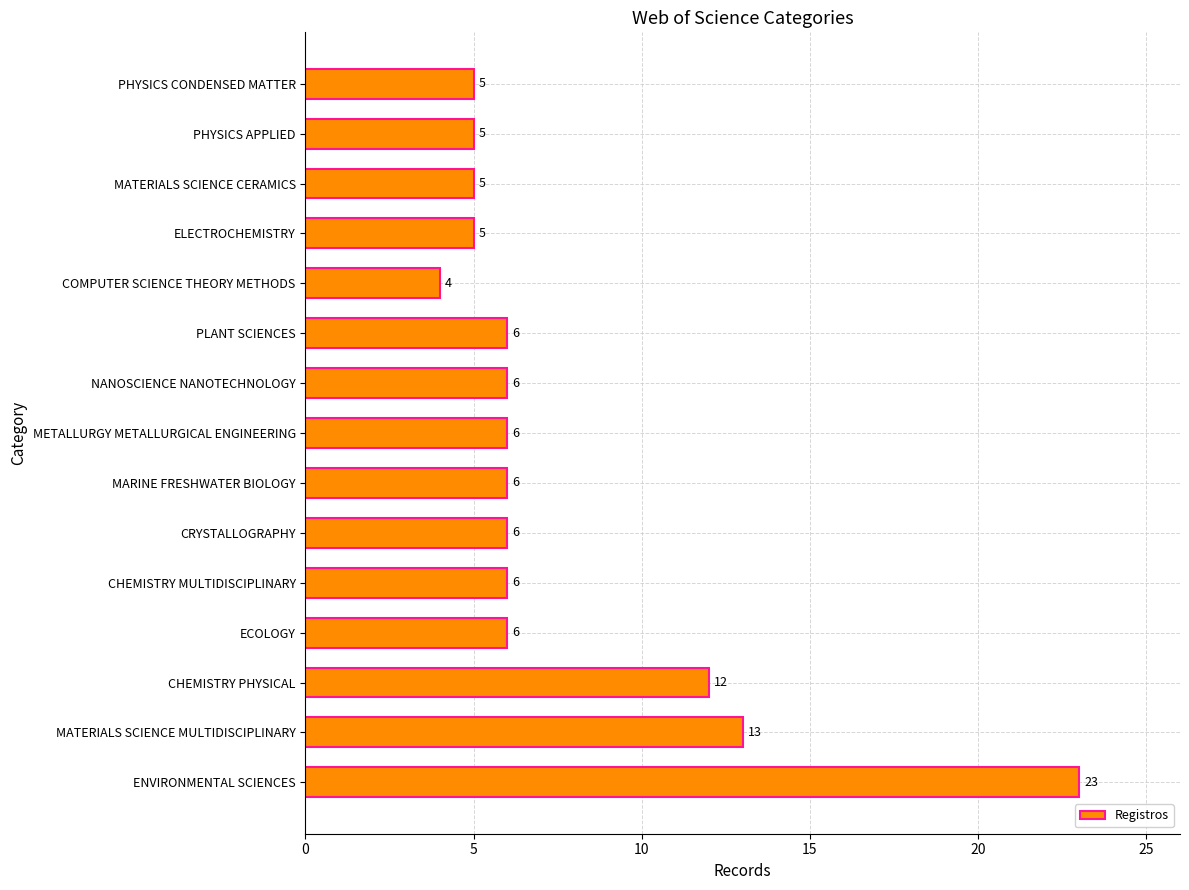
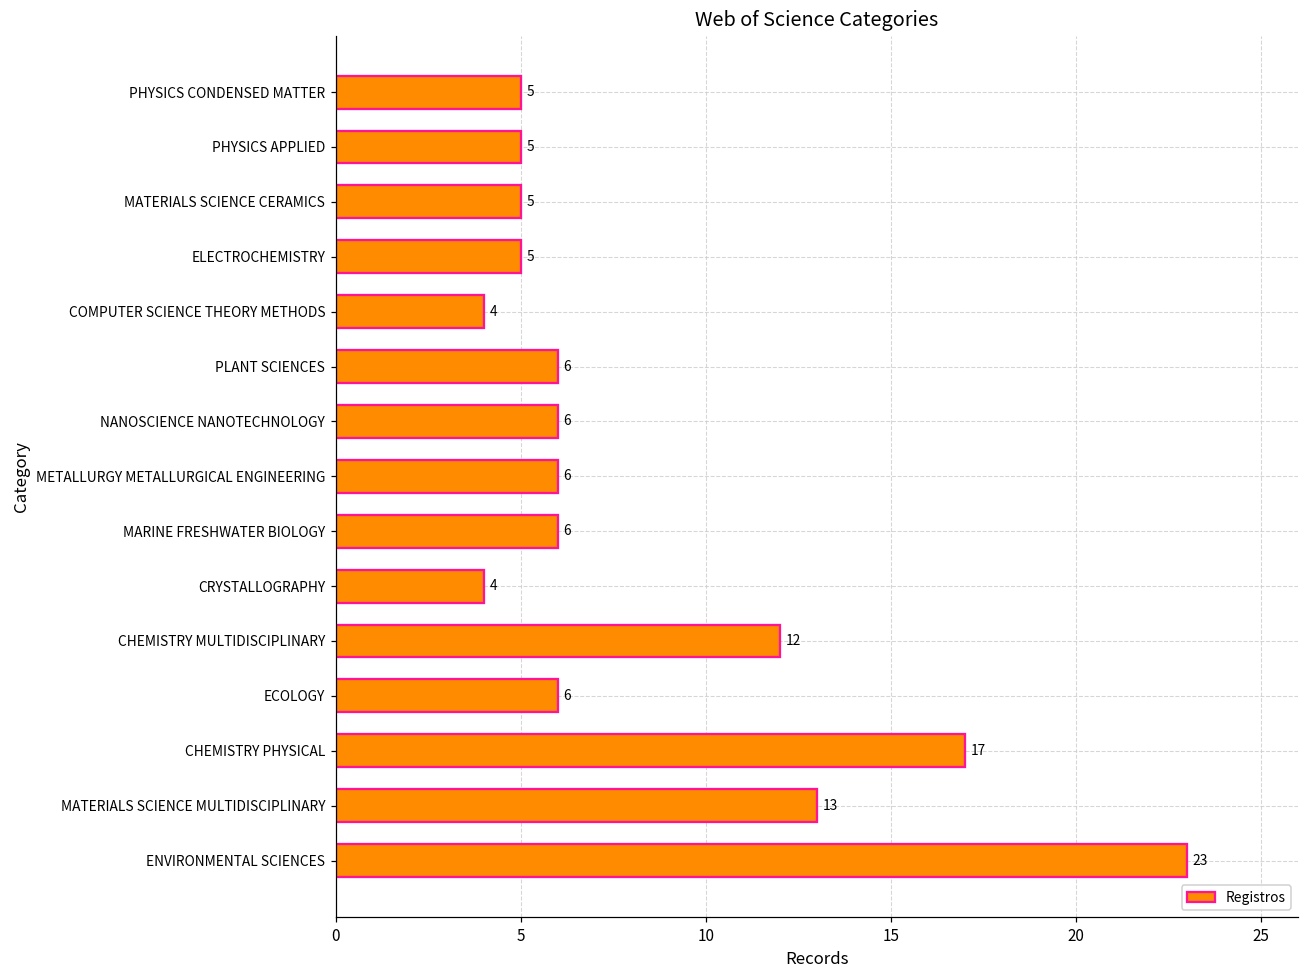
CRYSTALLOGRAPHY: 6 -> 4
CHEMISTRY MULTIDISCIPLINARY: 6 -> 12
CHEMISTRY PHYSICAL: 12 -> 17
